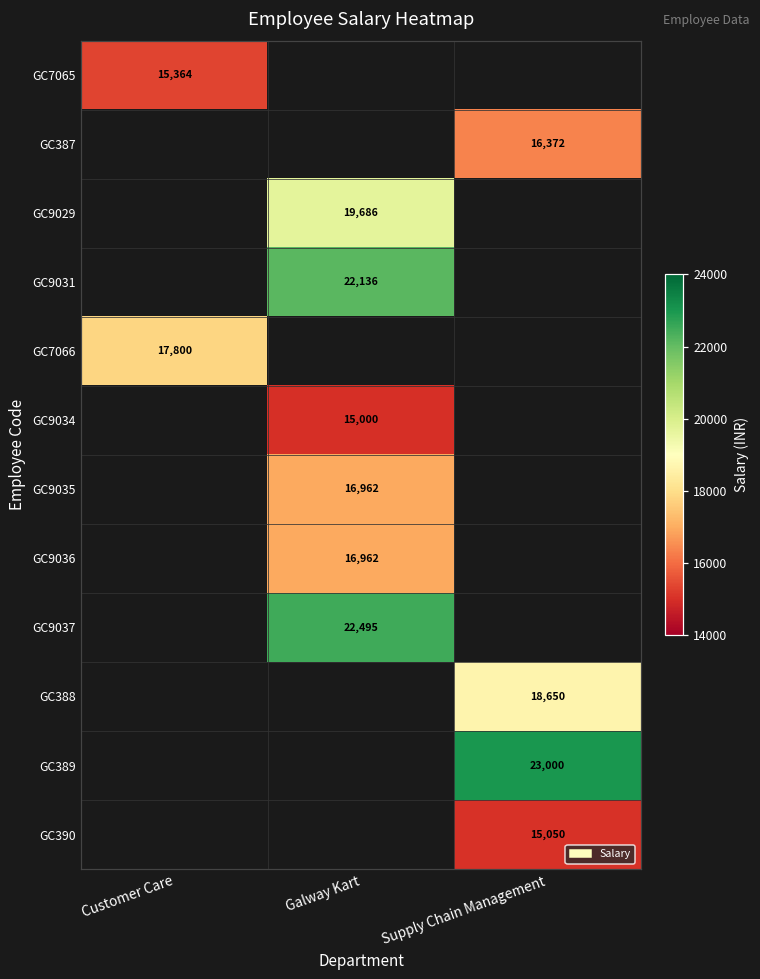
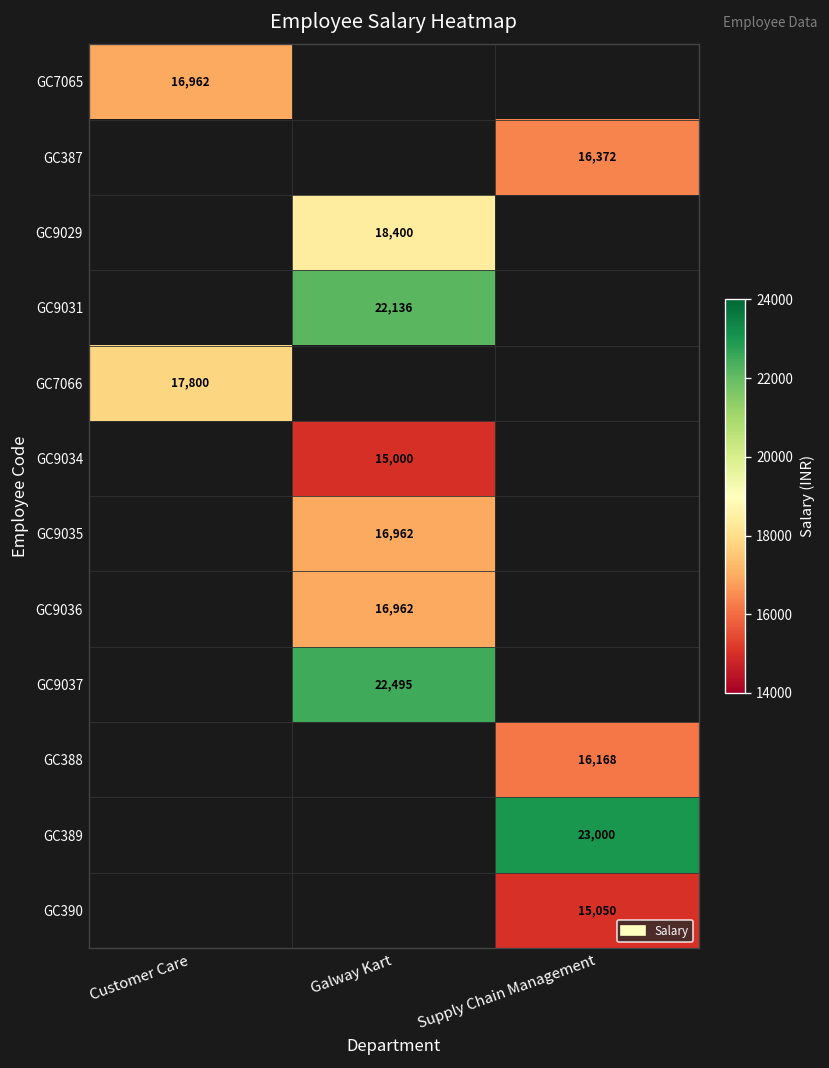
GC7065, Customer Care: 15,364 -> 16,962
GC9029, Galway Kart: 19,686 -> 18,400
GC388, Supply Chain Management: 18,650 -> 16,168
